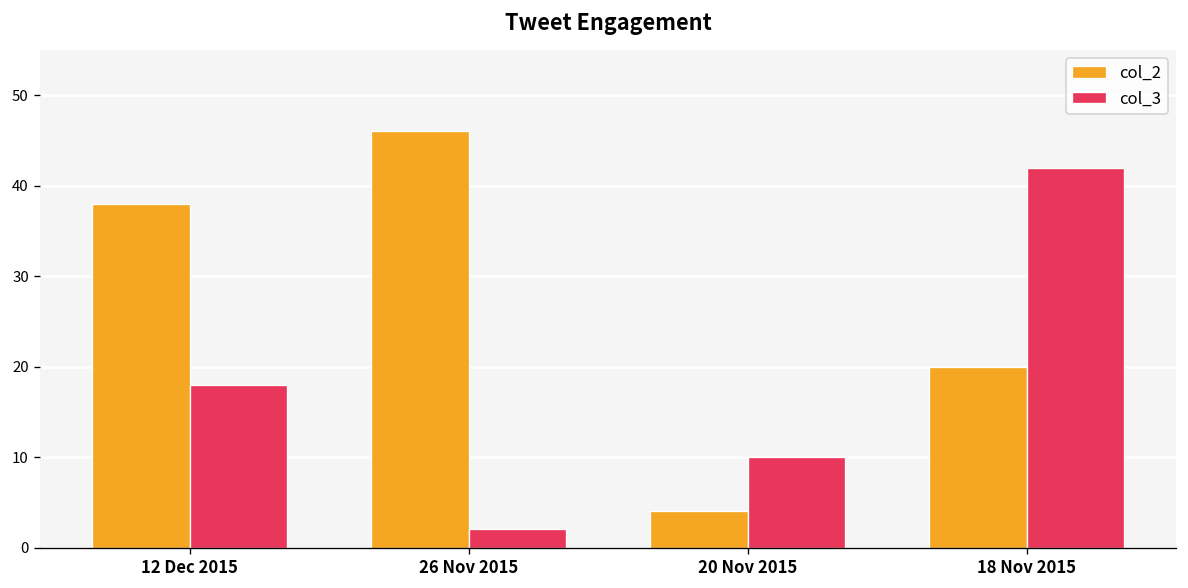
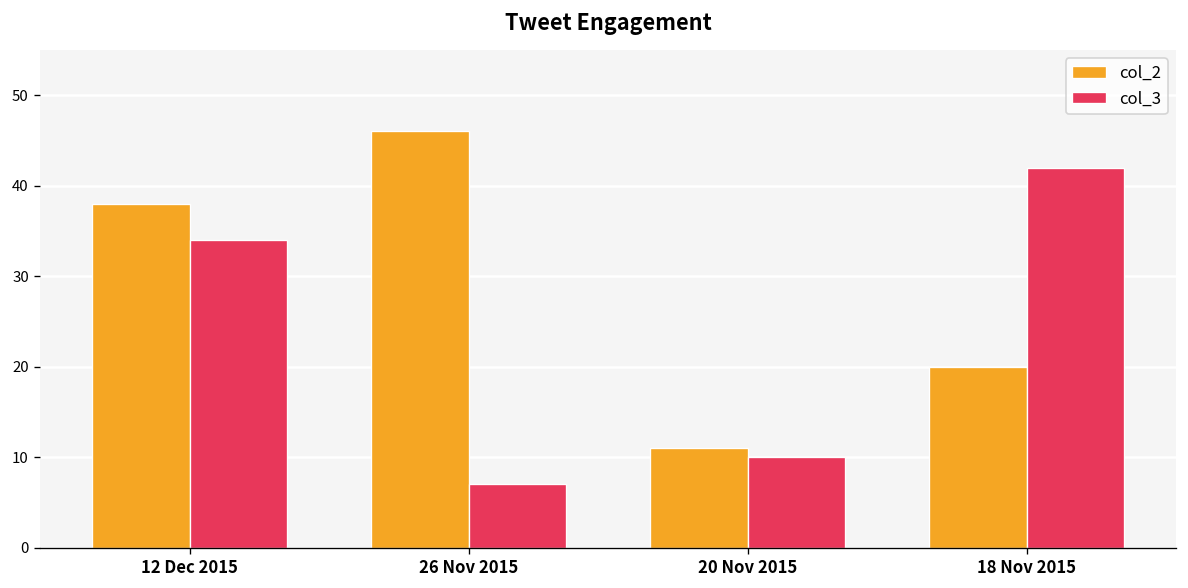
col_3, 12 Dec 2015: 18 -> 34
col_3, 26 Nov 2015: 2 -> 7
col_2, 20 Nov 2015: 4 -> 11
